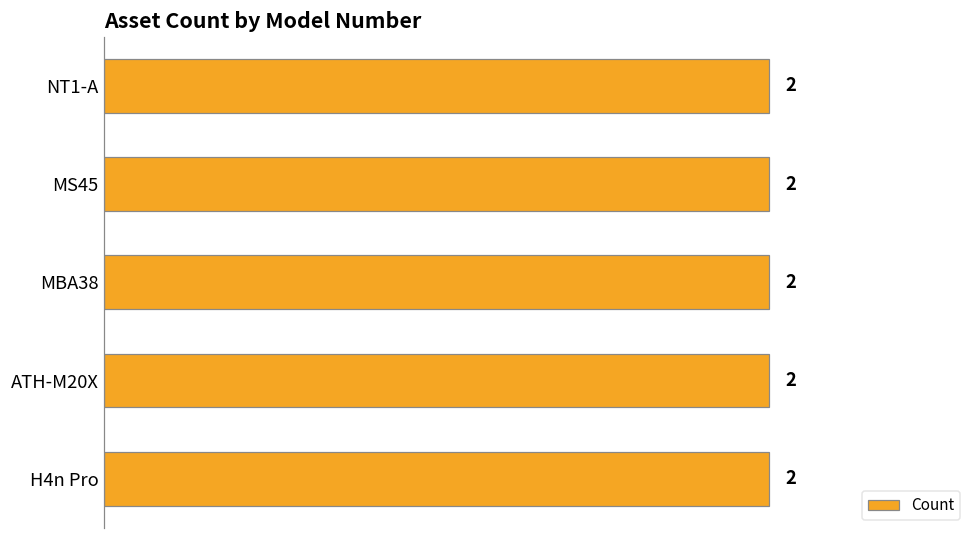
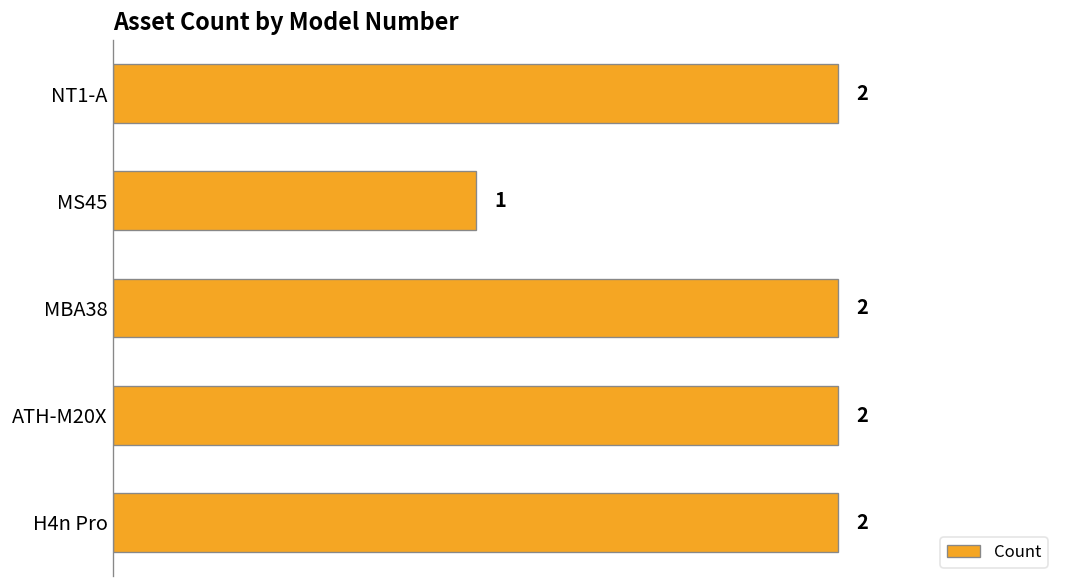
MS45: 2 -> 1
